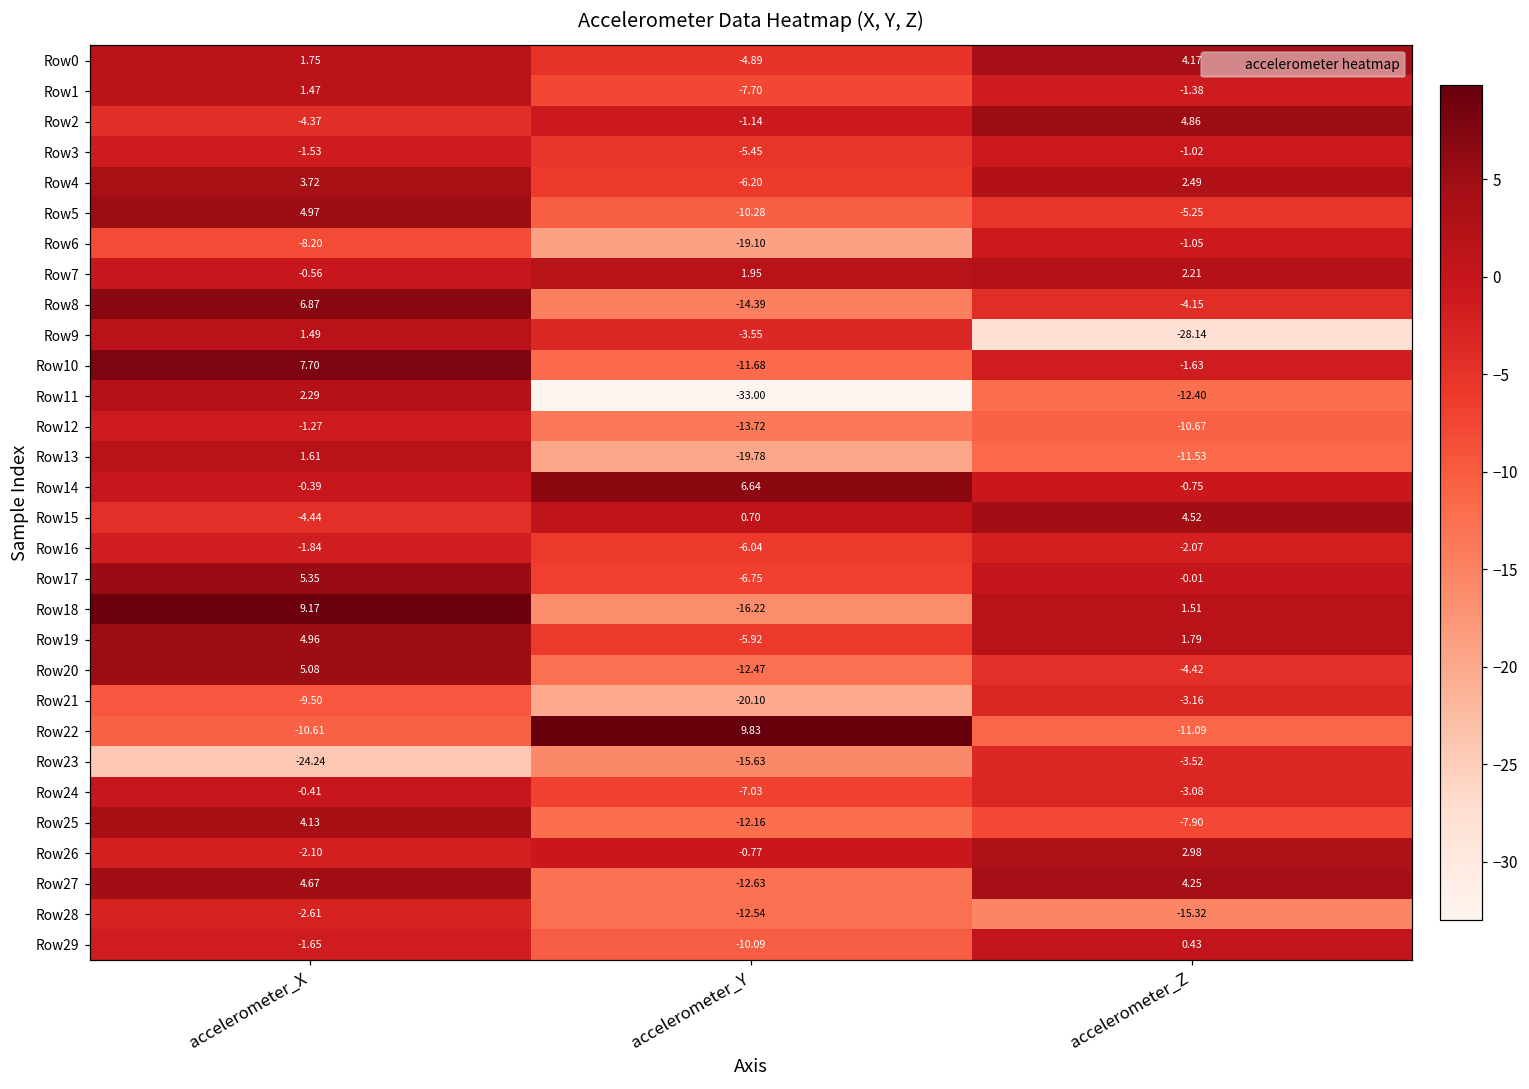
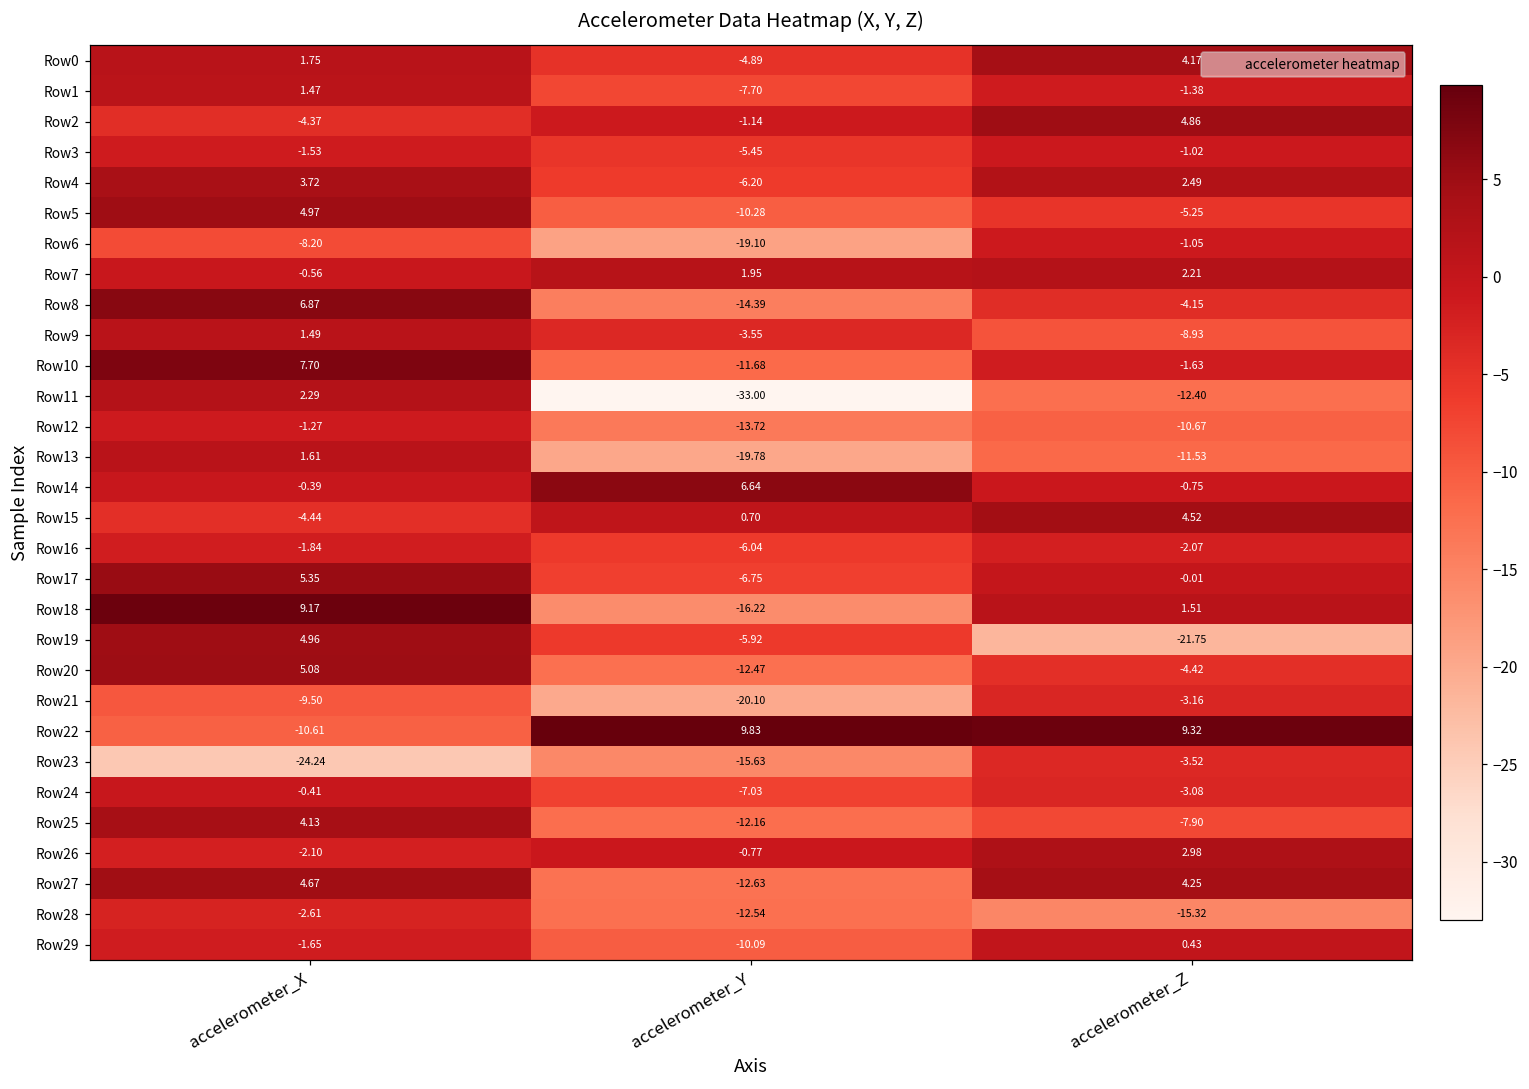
Row9, accelerometer_Z: -28.14 -> -8.93
Row19, accelerometer_Z: 1.79 -> -21.75
Row22, accelerometer_Z: -11.09 -> 9.32
